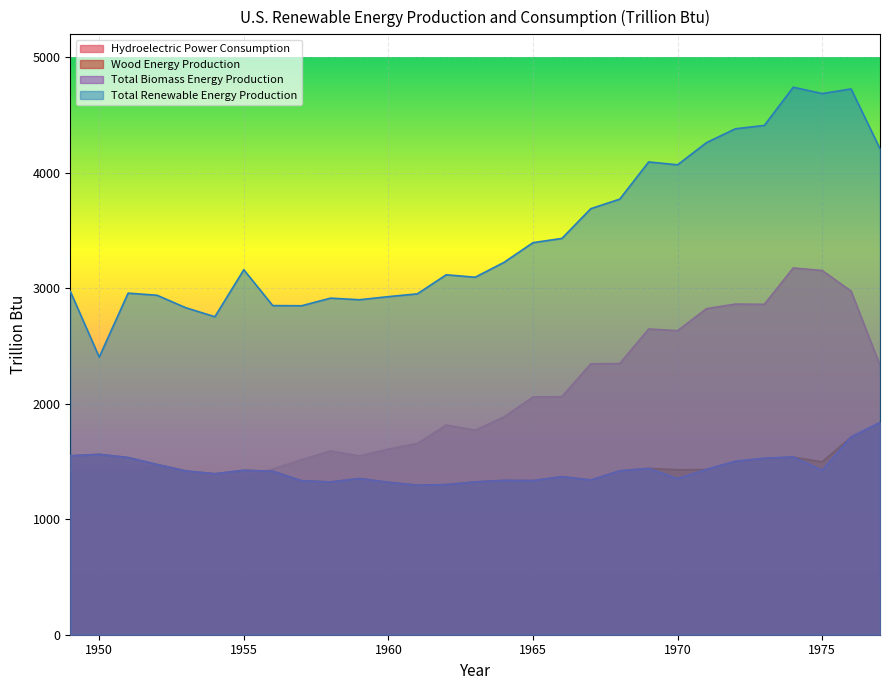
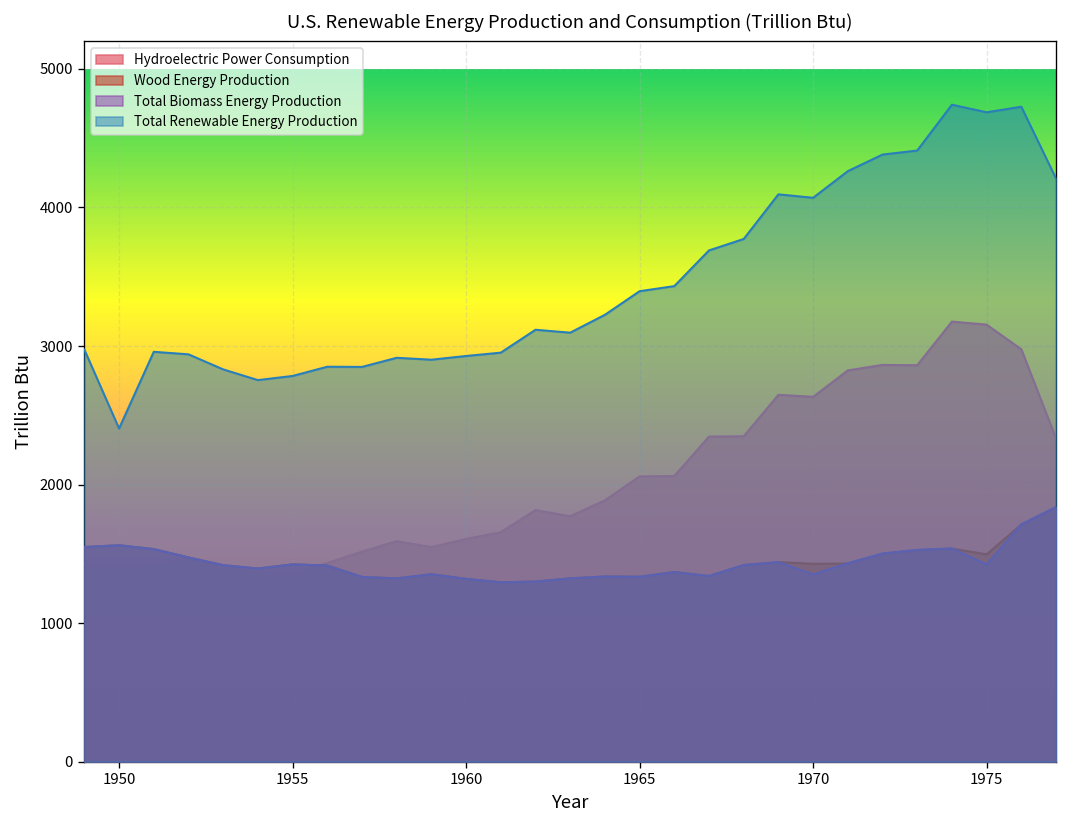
Total Renewable Energy Production, 1955: 3160 -> 2780
